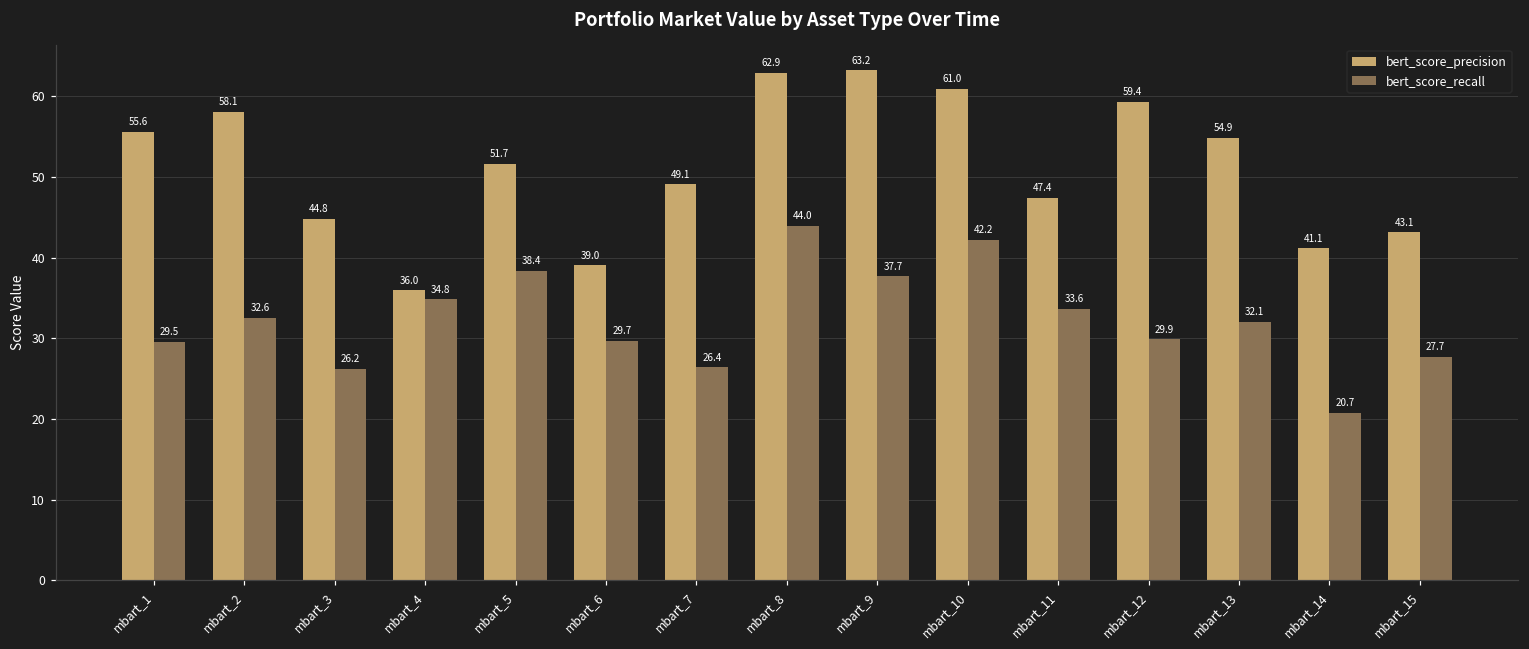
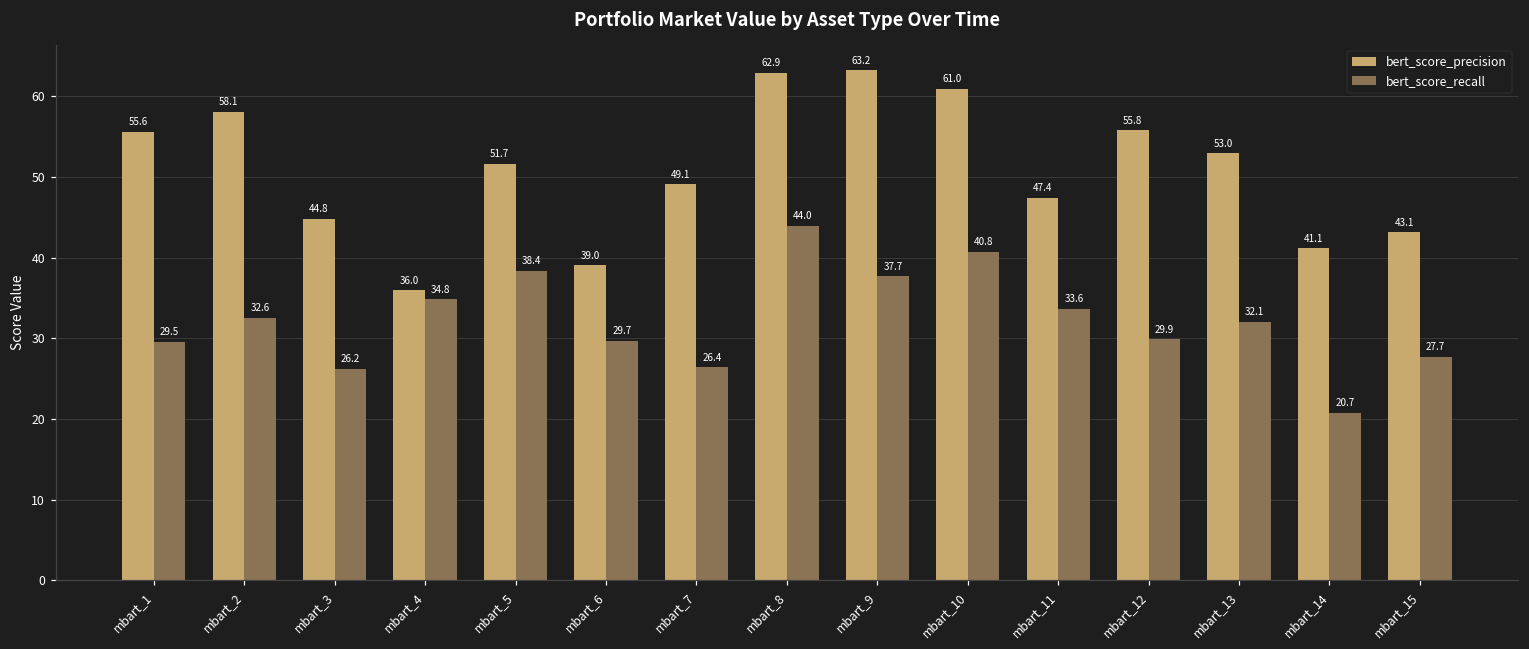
bert_score_recall, mbart_10: 42.2 -> 40.8
bert_score_precision, mbart_12: 59.4 -> 55.8
bert_score_precision, mbart_13: 54.9 -> 53.0
